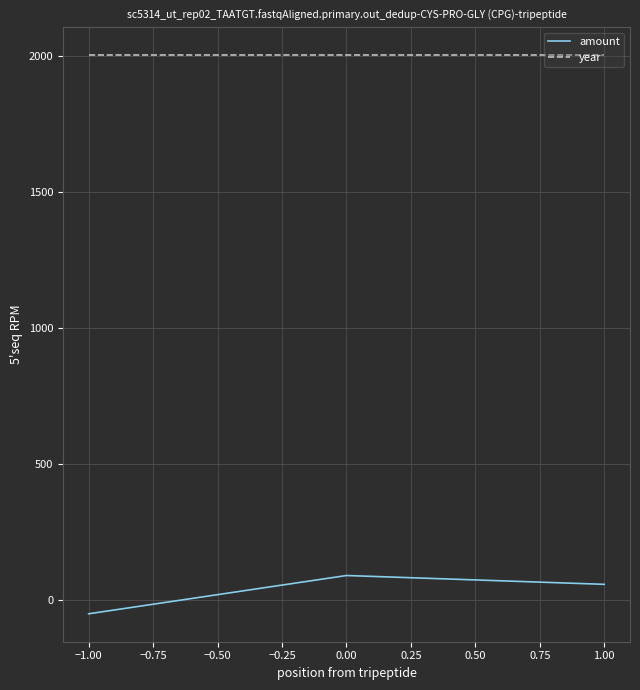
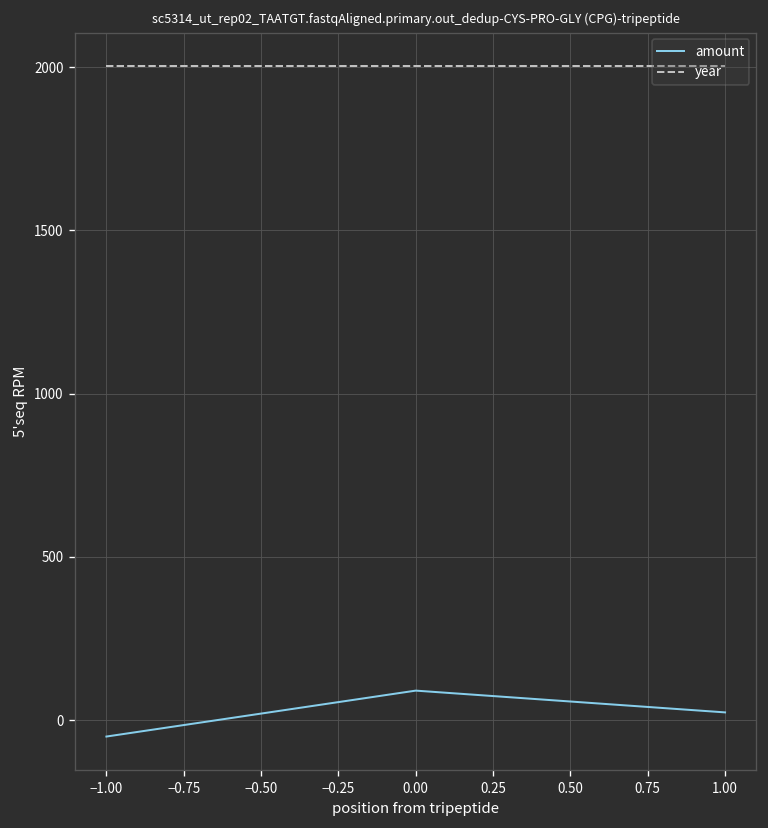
amount, 1.00: 60 -> 20
